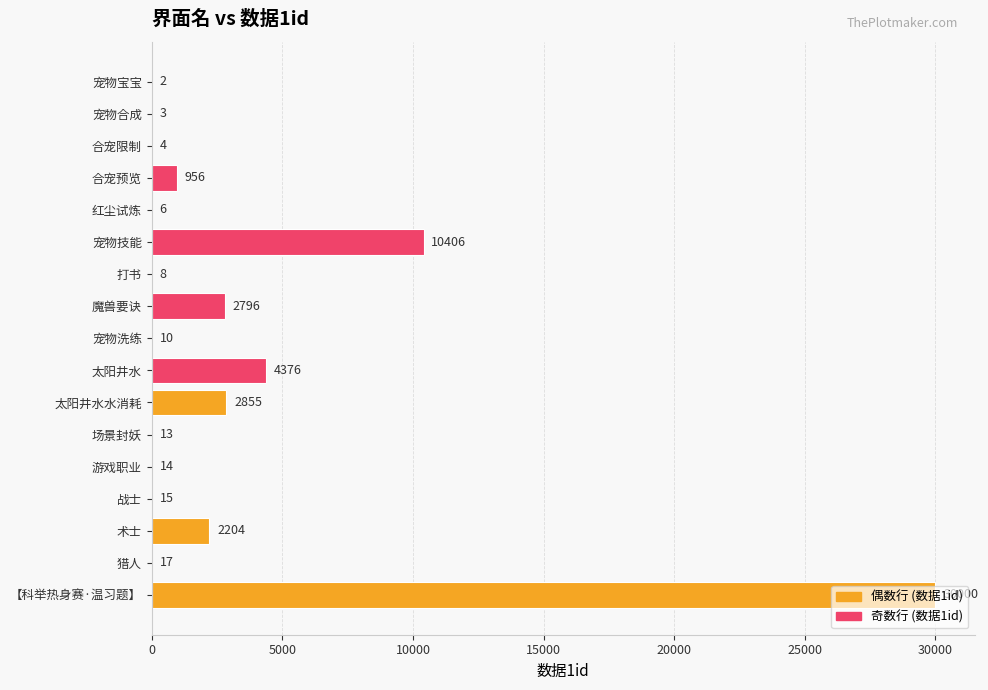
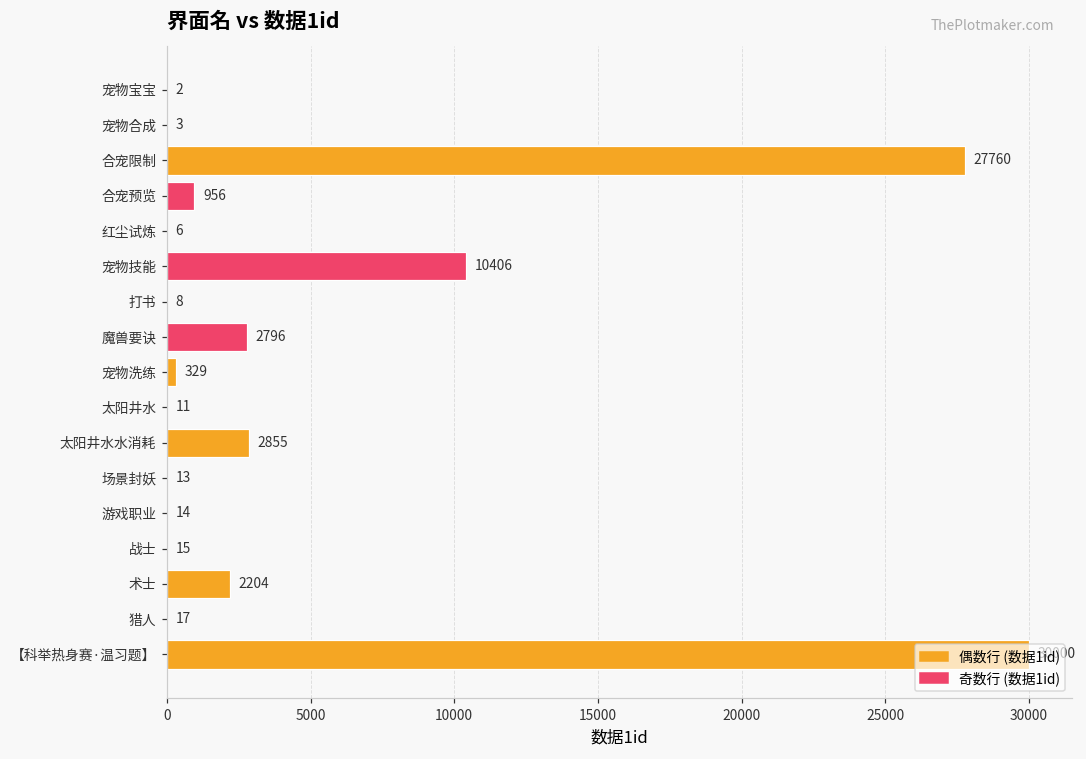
合宠限制: 4 -> 27760
宠物洗练: 10 -> 329
太阳井水: 4376 -> 11
